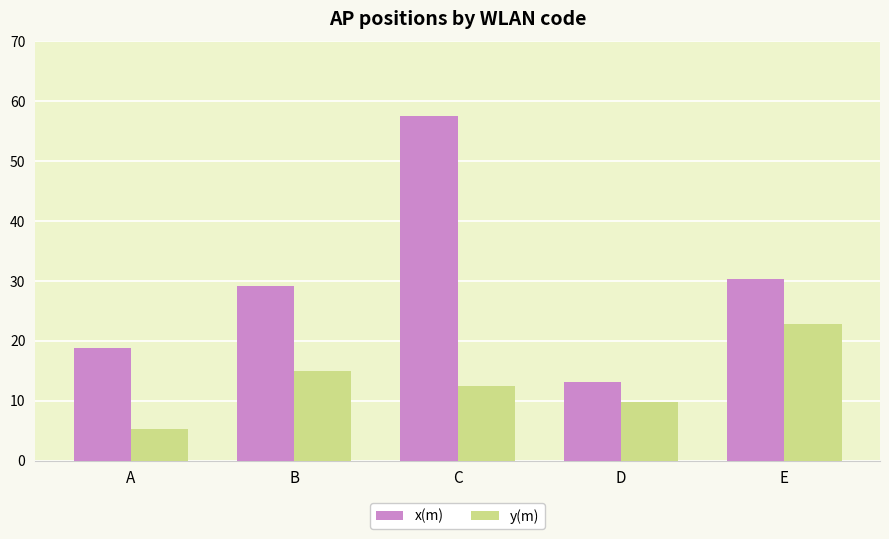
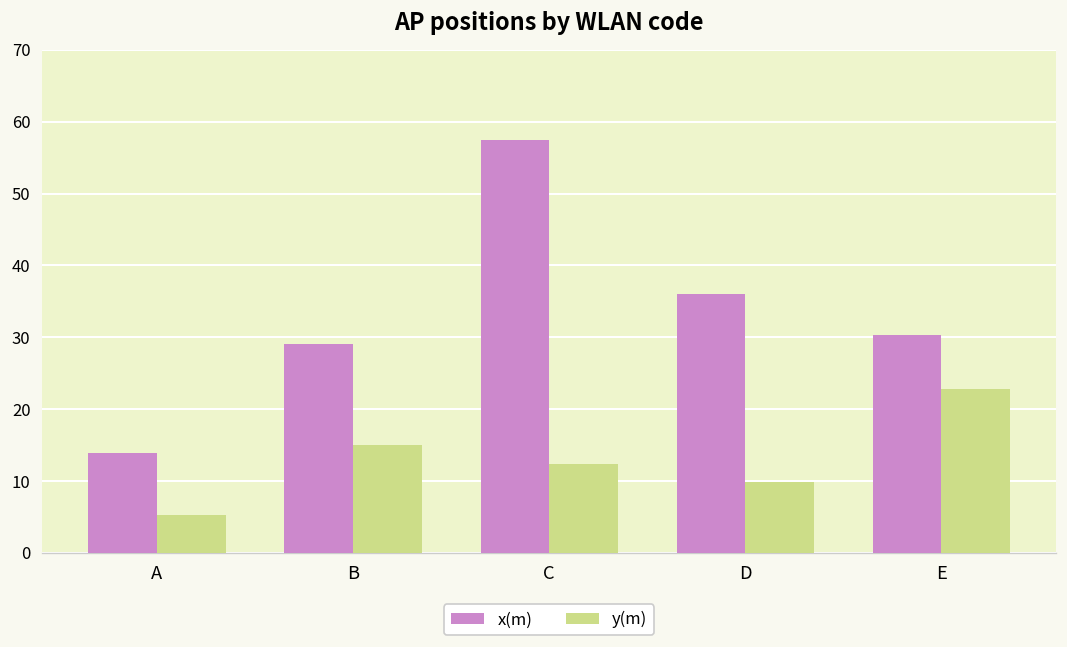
x(m), A: 19 -> 14
x(m), D: 13 -> 36
